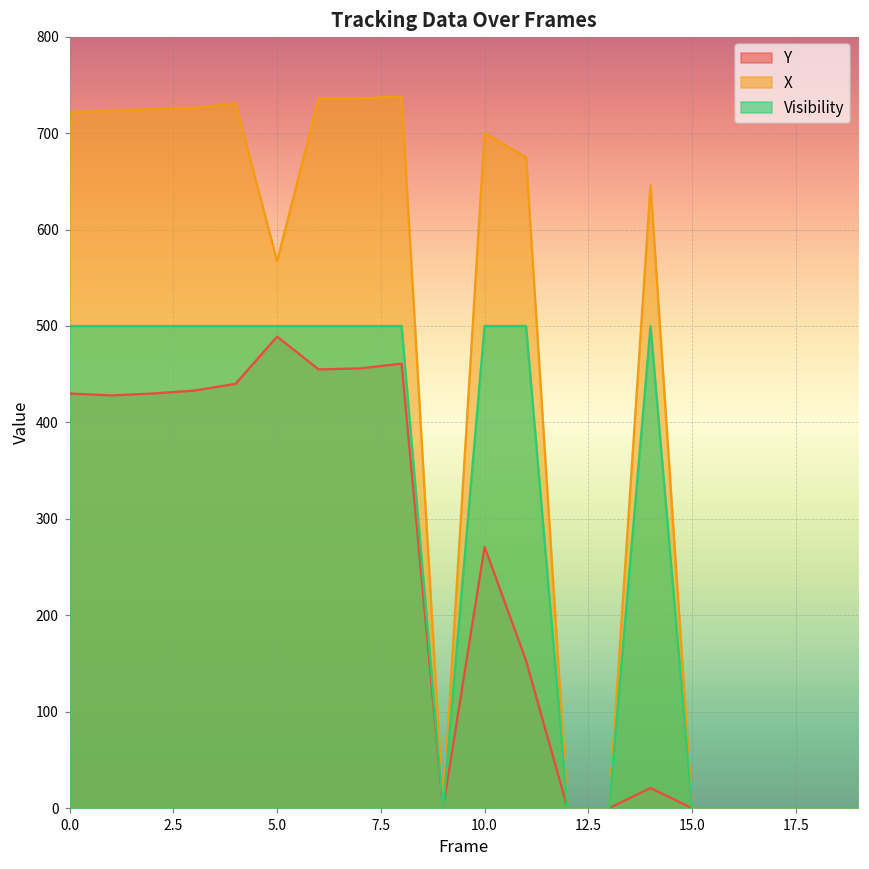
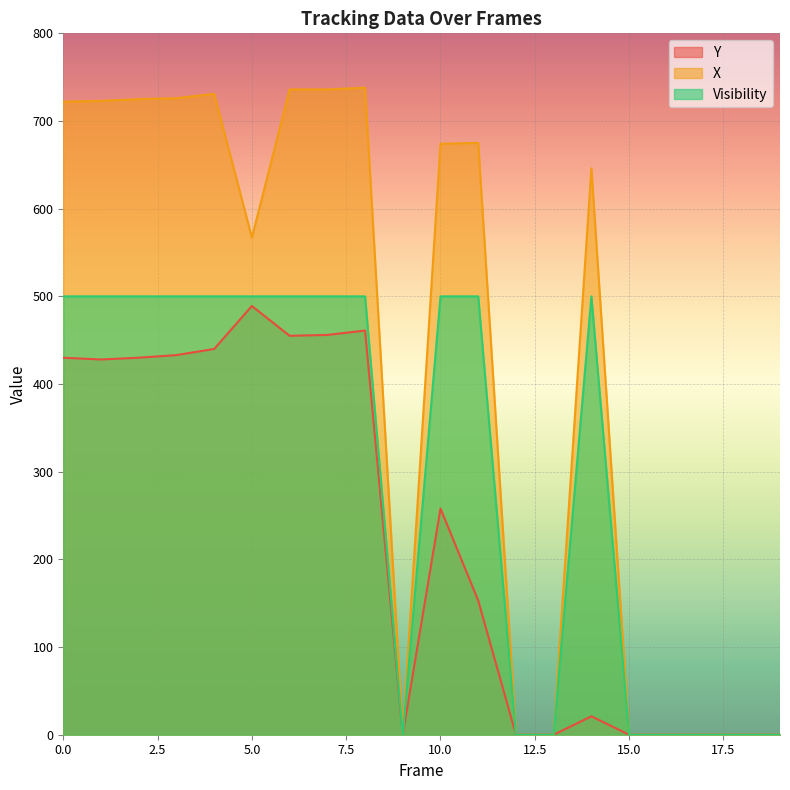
Y, 10.0: 270 -> 260
X, 10.0: 700 -> 670
